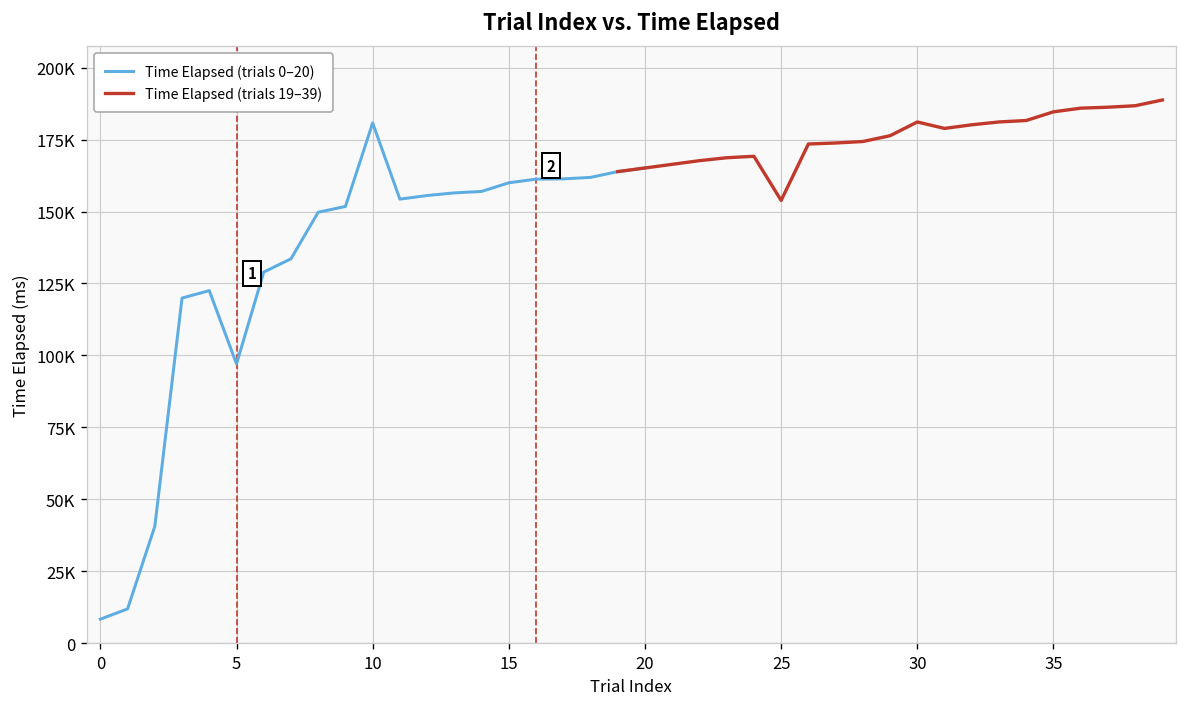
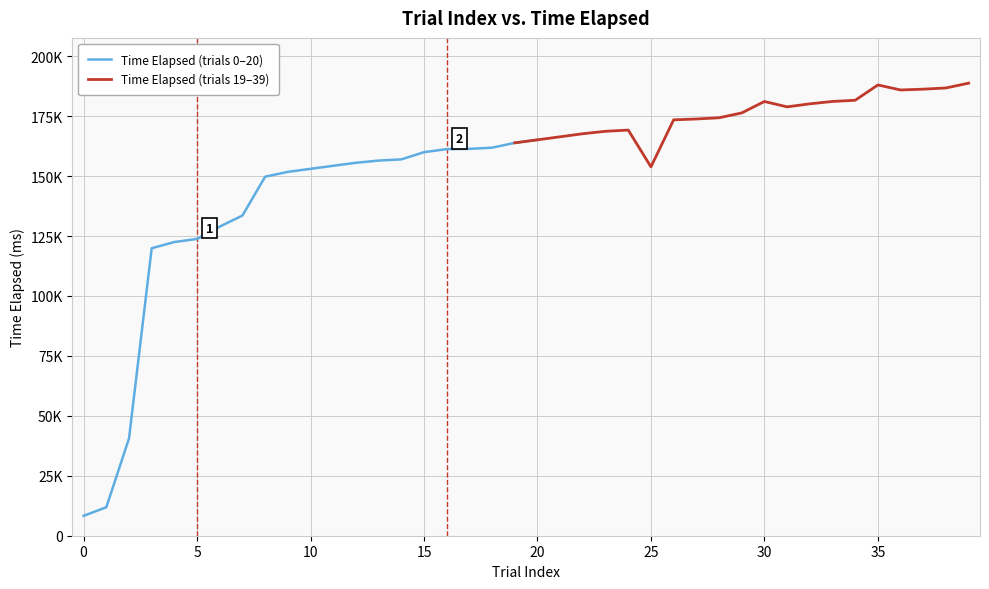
Time Elapsed (trials 0–20), 5: 97000 -> 124000
Time Elapsed (trials 0–20), 10: 181000 -> 153000
Time Elapsed (trials 19–39), 35: 185000 -> 188000
